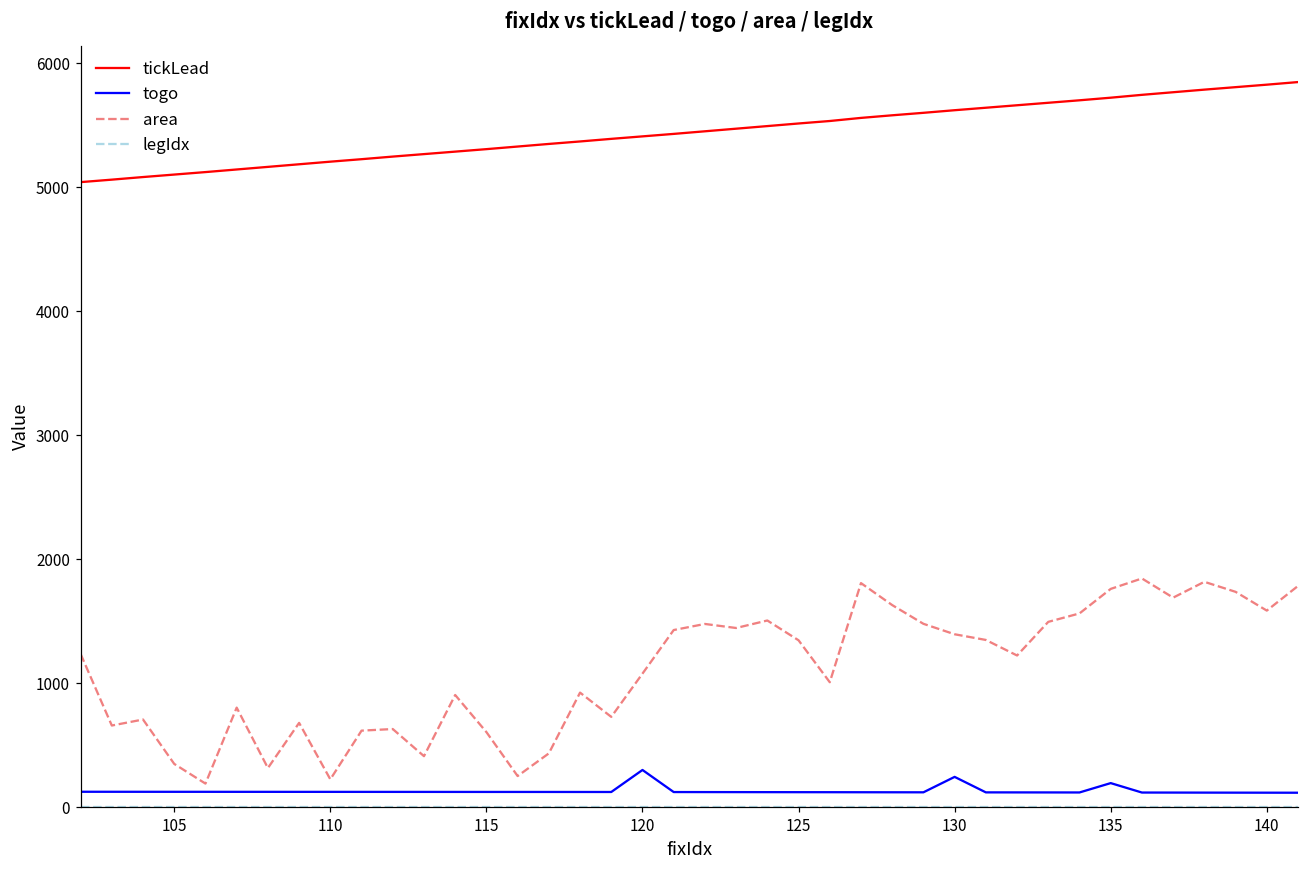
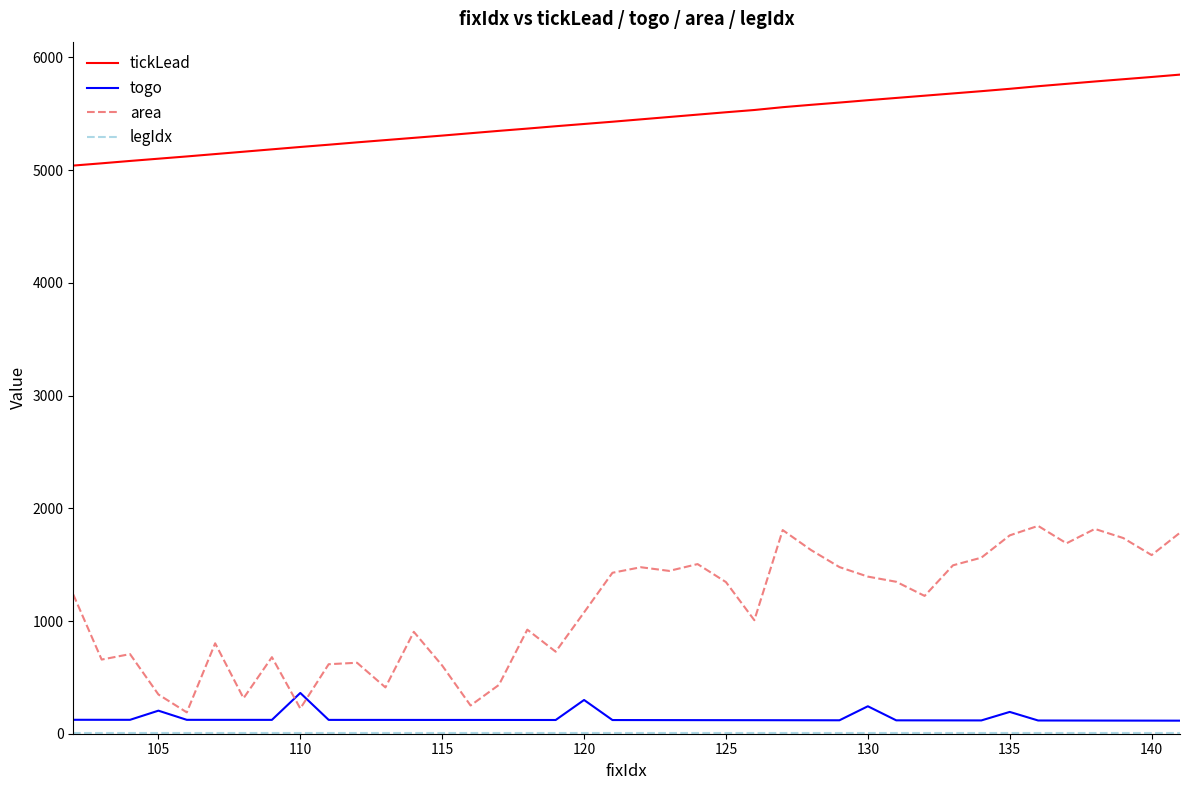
togo, 105: 120 -> 200
togo, 110: 120 -> 360
